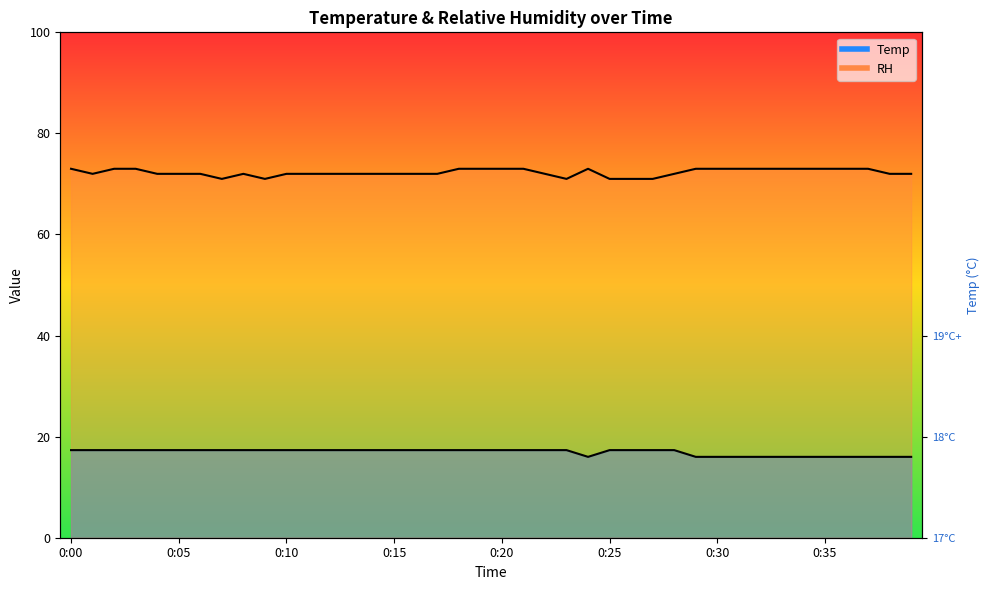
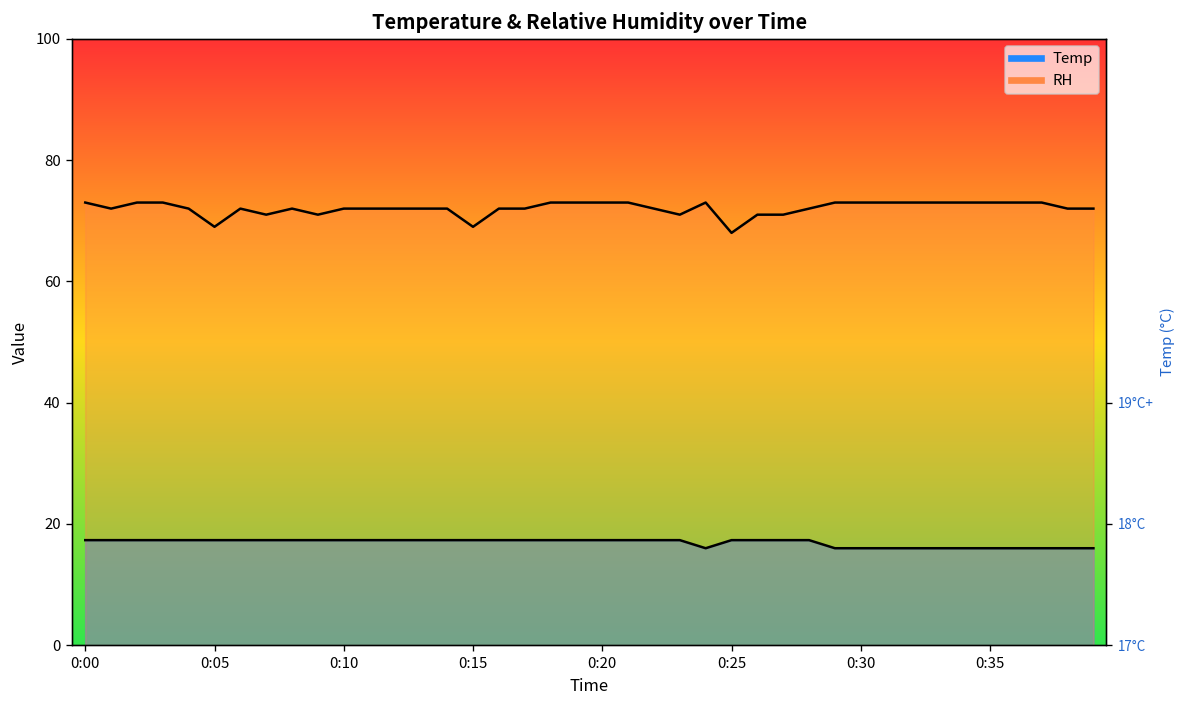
RH, 0:05: 72 -> 69
RH, 0:15: 72 -> 69
RH, 0:25: 71 -> 68
